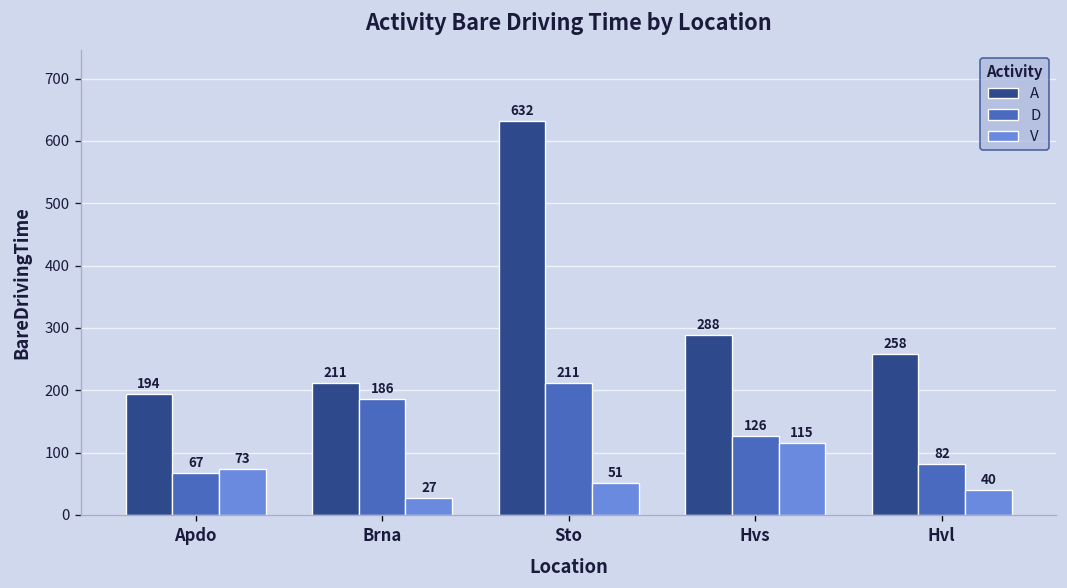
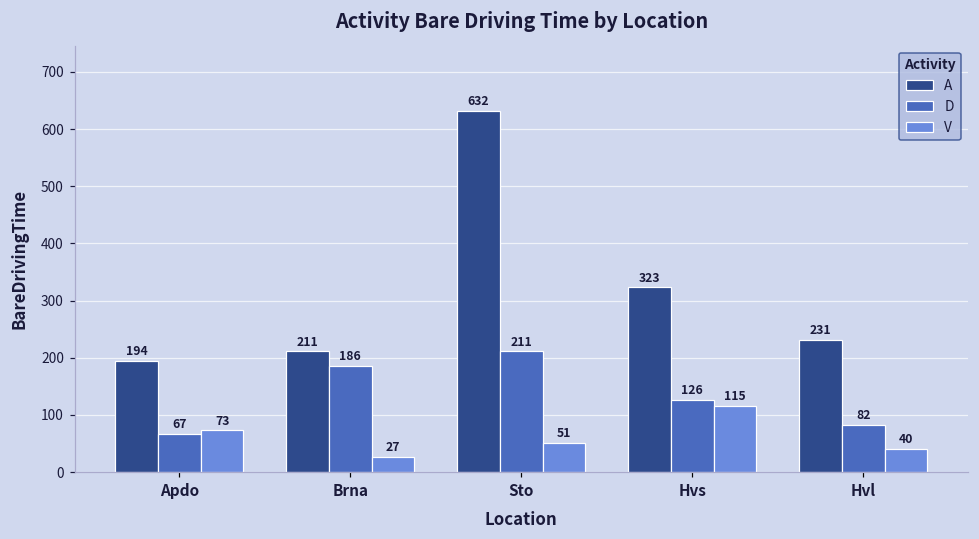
A, Hvs: 288 -> 323
A, Hvl: 258 -> 231
